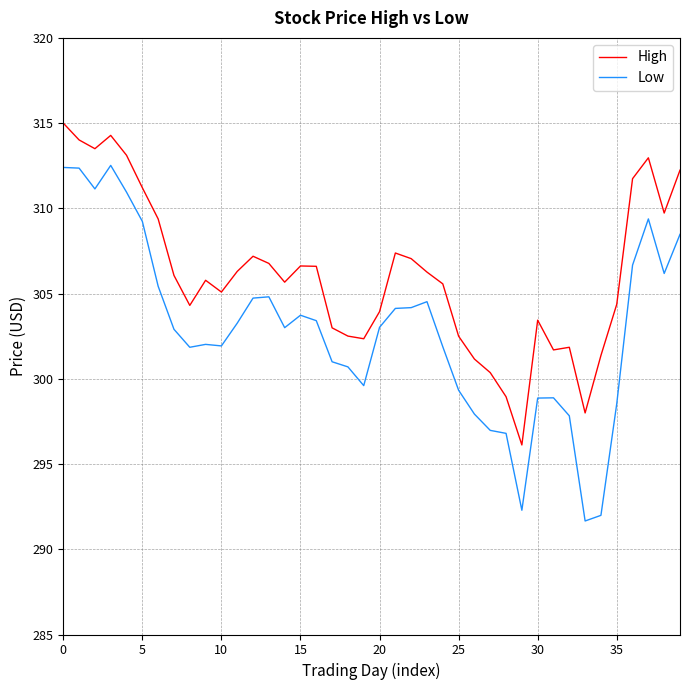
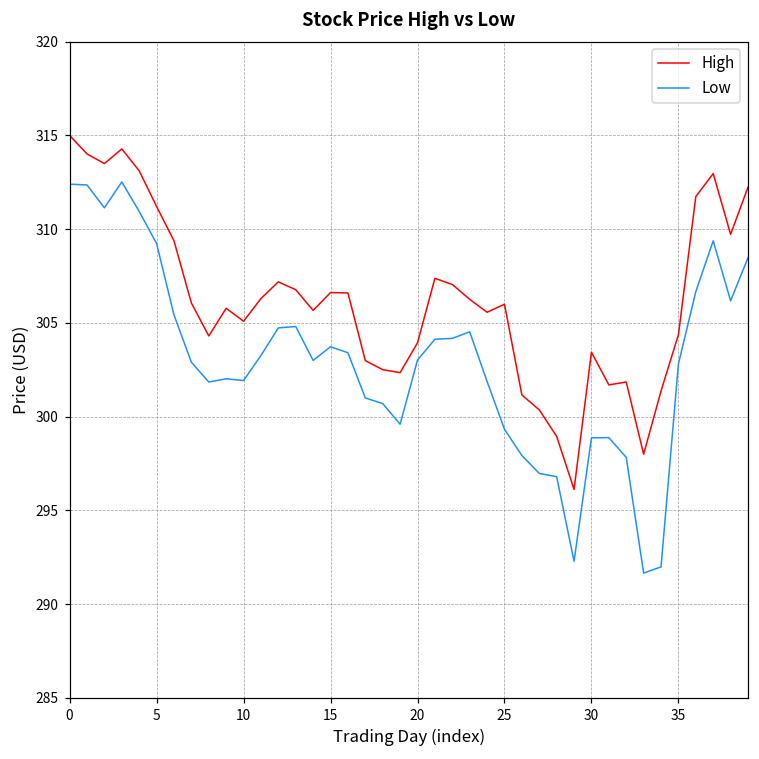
High, 25: 302.5 -> 306.0
Low, 35: 298.5 -> 302.8
